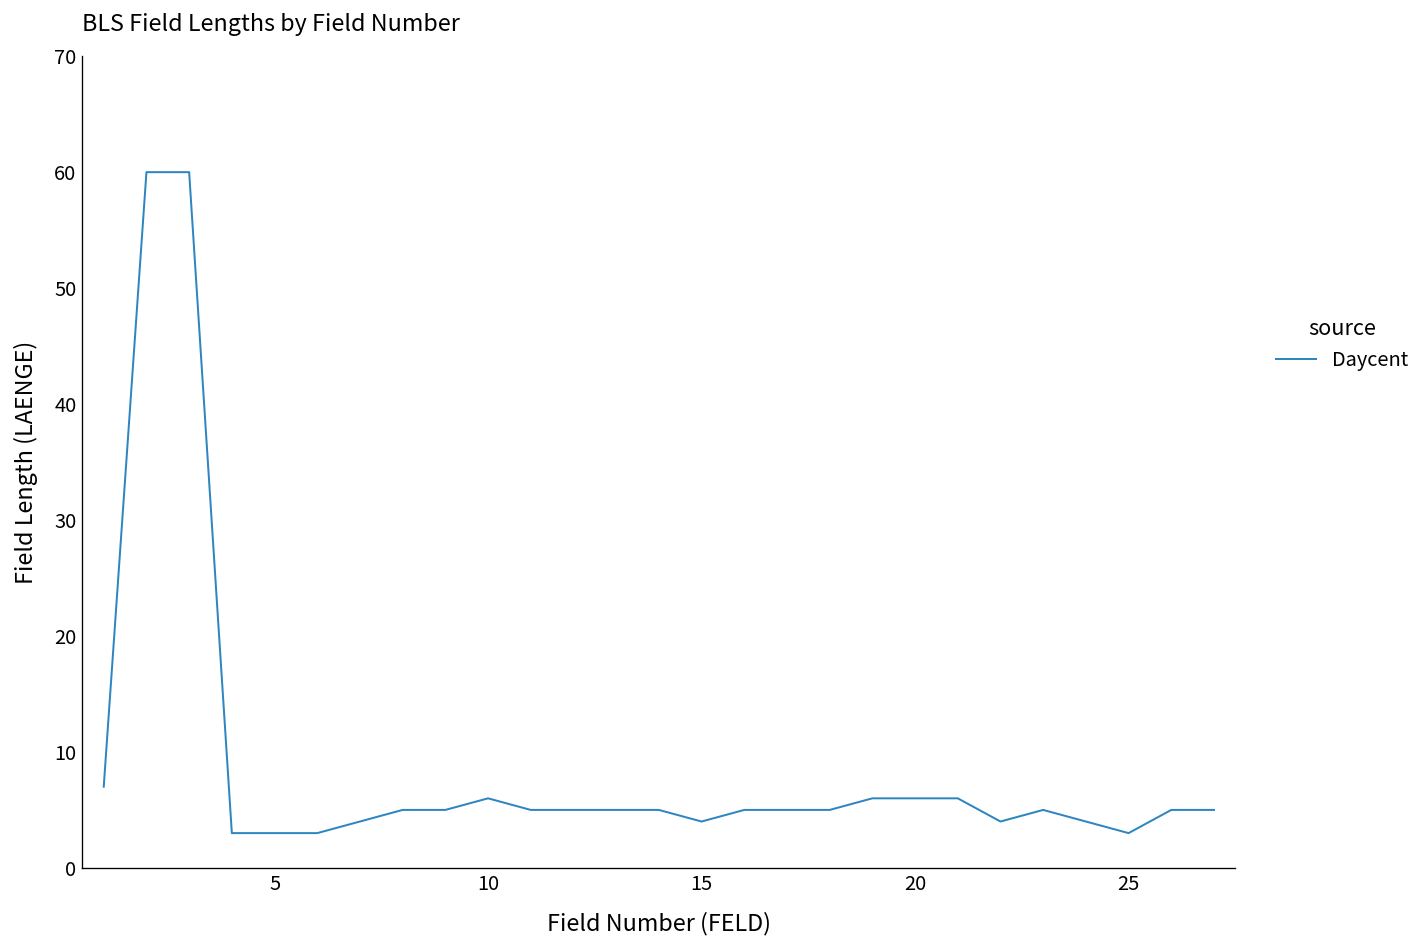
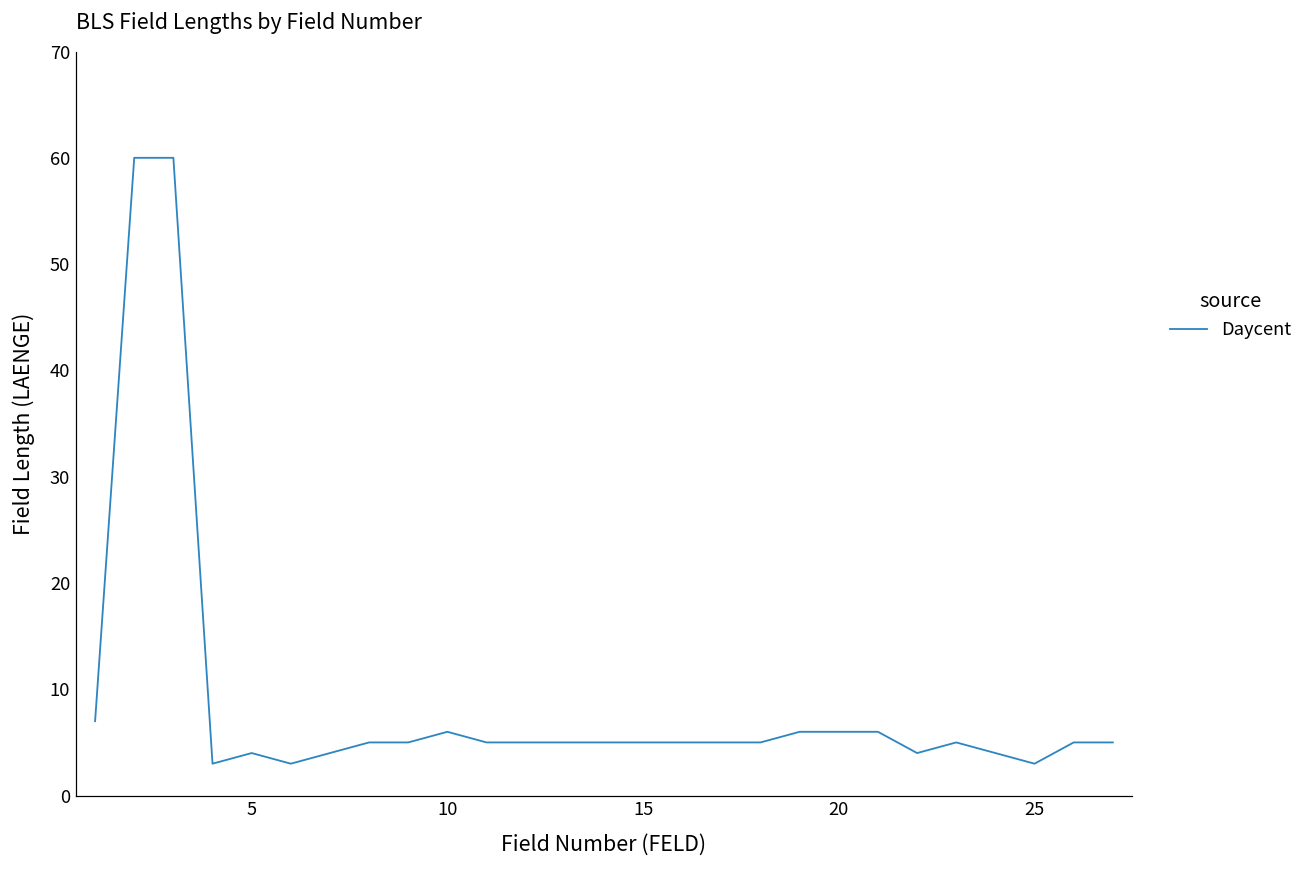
5: 3 -> 4
15: 4 -> 5
